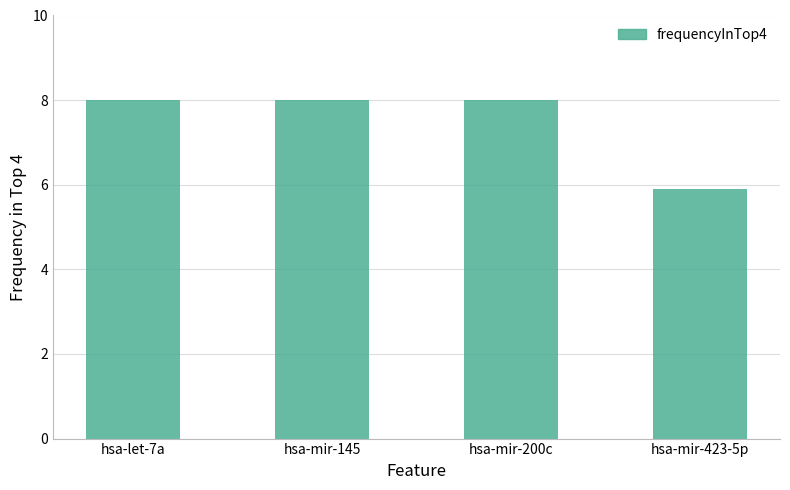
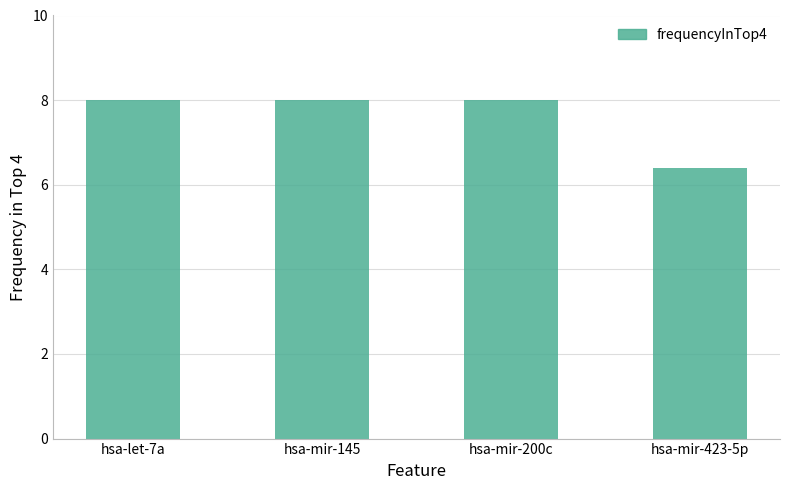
hsa-mir-423-5p: 5.9 -> 6.4
